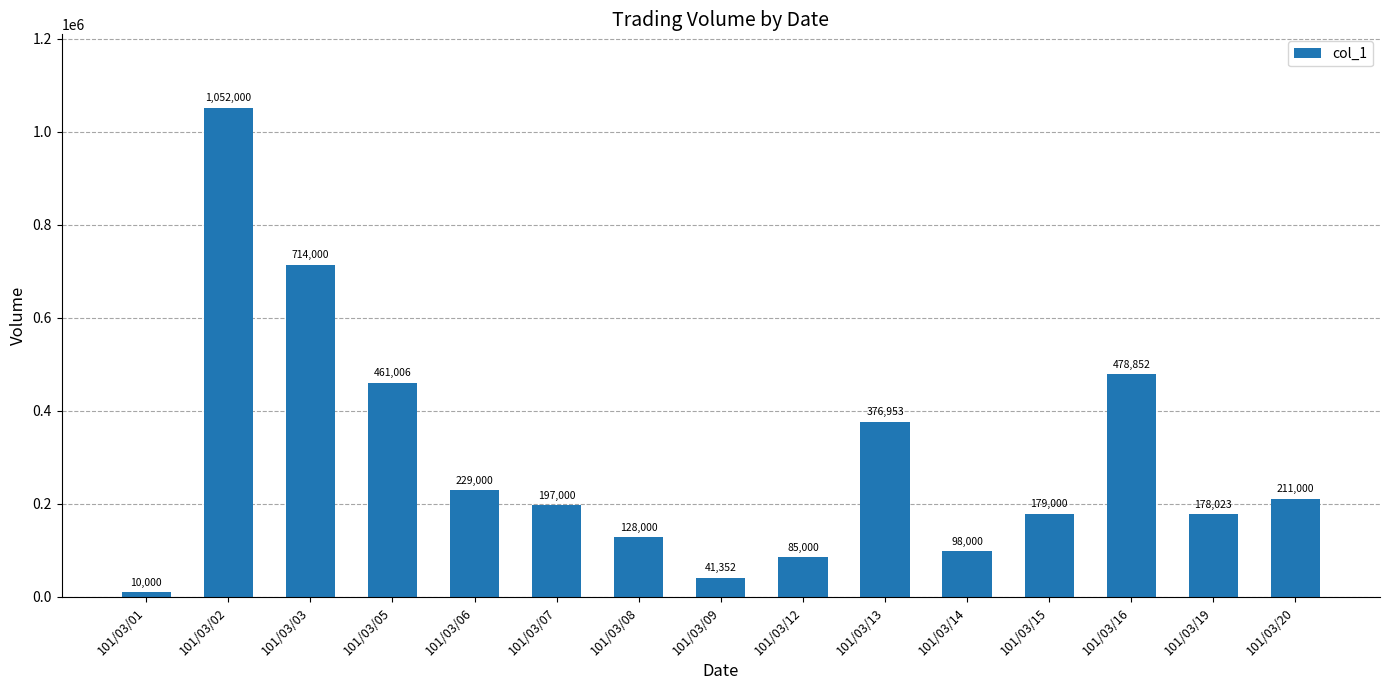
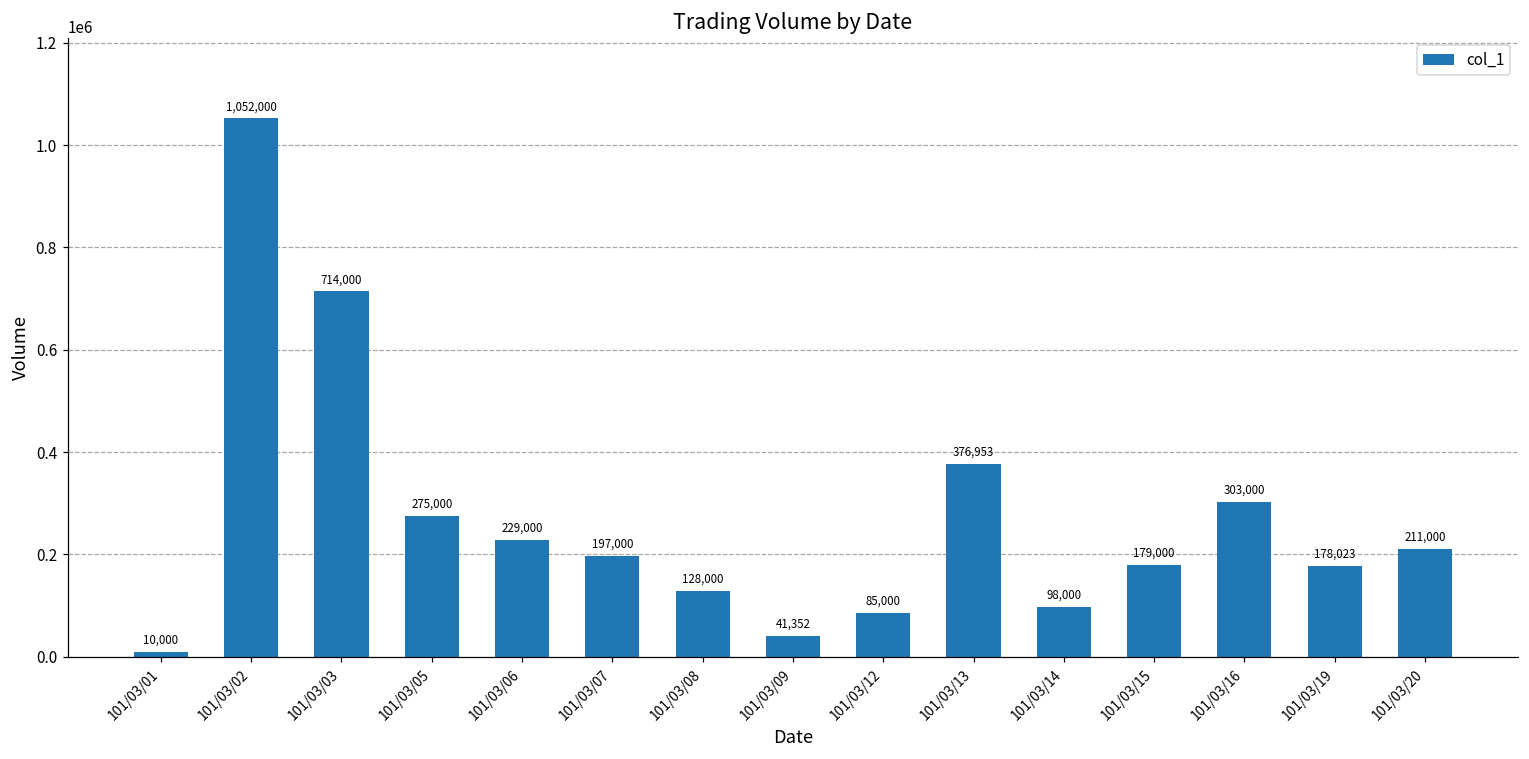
101/03/05: 461,006 -> 275,000
101/03/16: 478,852 -> 303,000
